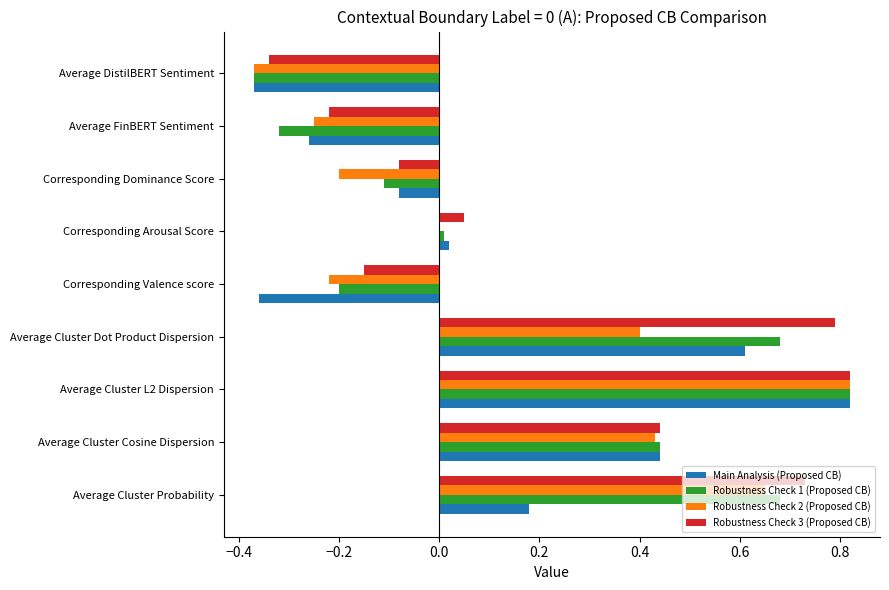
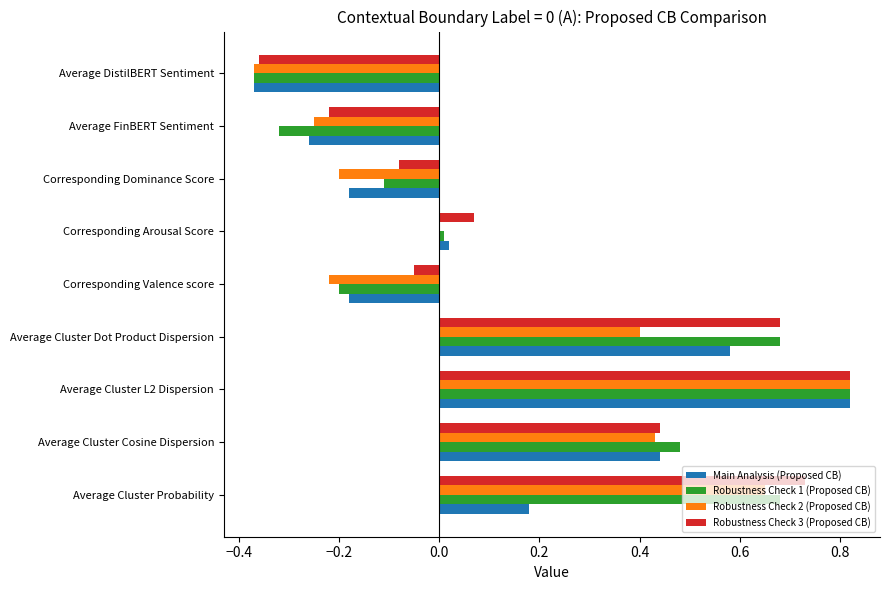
Robustness Check 3 (Proposed CB), Average DistilBERT Sentiment: -0.34 -> -0.36
Main Analysis (Proposed CB), Corresponding Dominance Score: -0.08 -> -0.18
Robustness Check 3 (Proposed CB), Corresponding Arousal Score: 0.05 -> 0.07
Robustness Check 3 (Proposed CB), Corresponding Valence score: -0.15 -> -0.05
Main Analysis (Proposed CB), Corresponding Valence score: -0.36 -> -0.18
Robustness Check 3 (Proposed CB), Average Cluster Dot Product Dispersion: 0.79 -> 0.68
Main Analysis (Proposed CB), Average Cluster Dot Product Dispersion: 0.61 -> 0.58
Robustness Check 1 (Proposed CB), Average Cluster Cosine Dispersion: 0.44 -> 0.48
